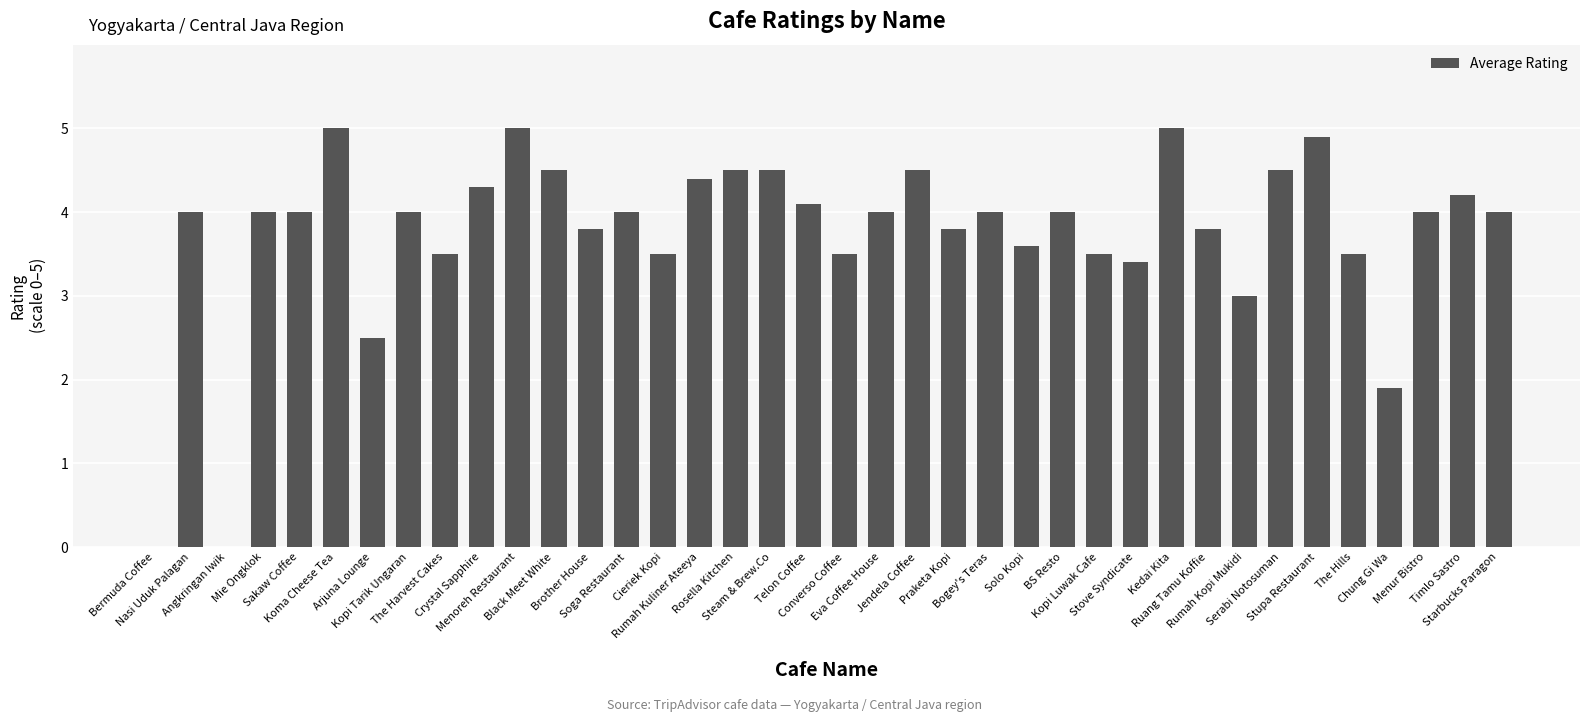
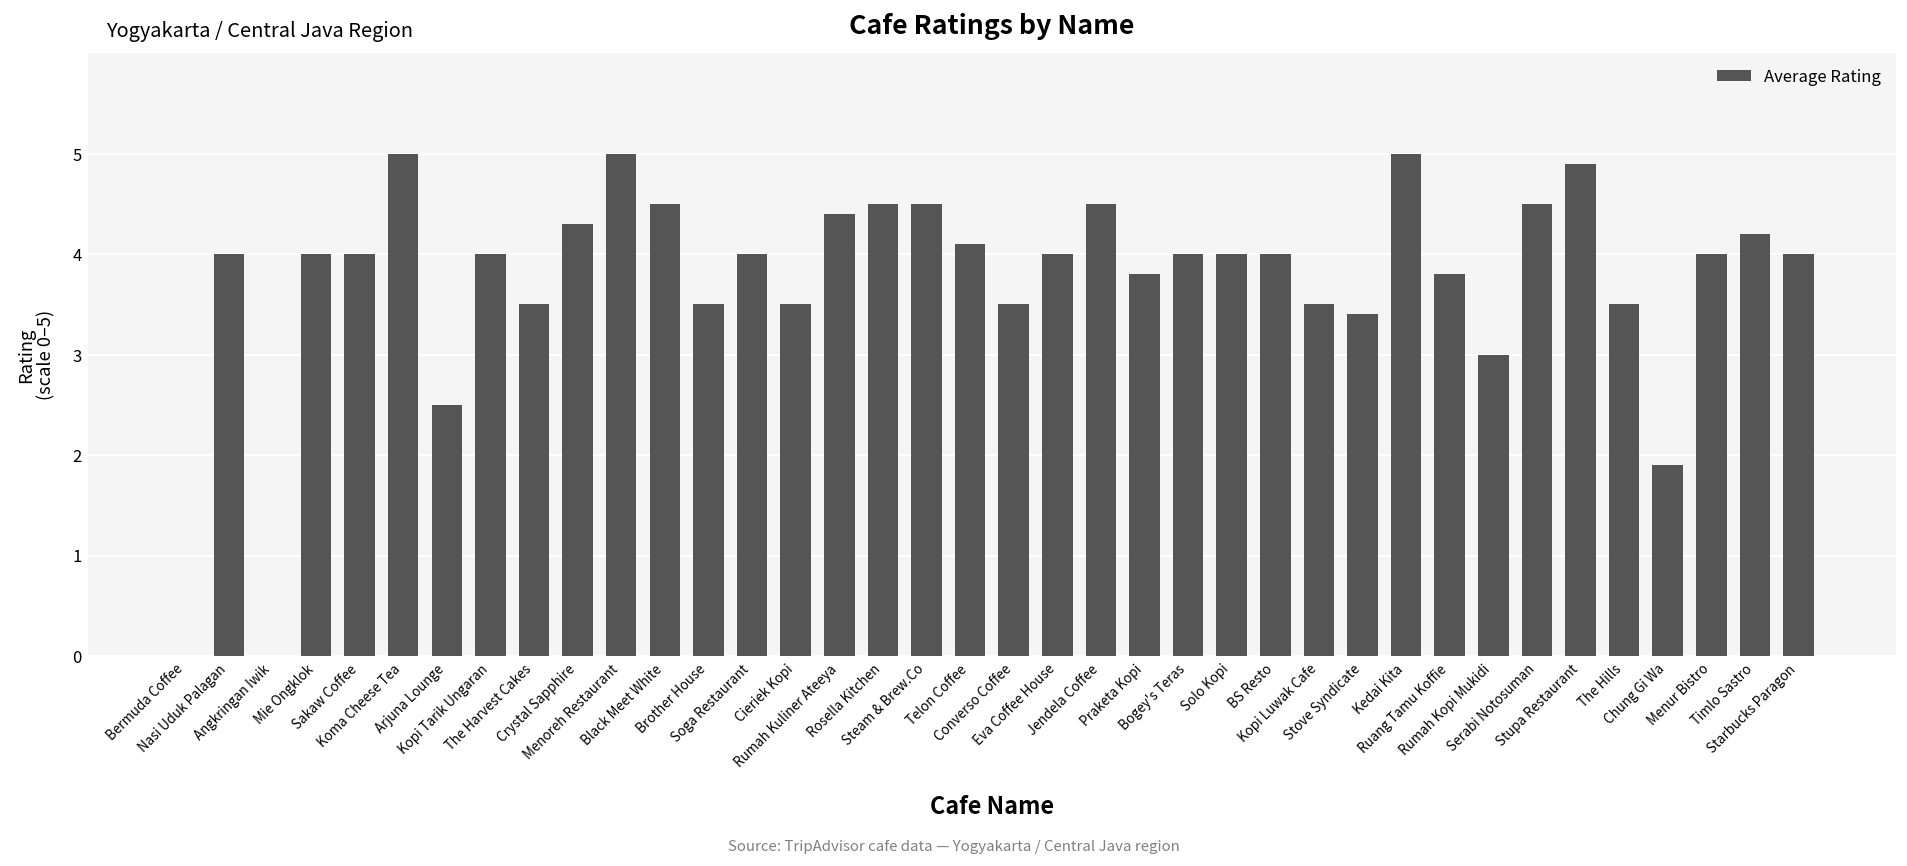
Brother House: 3.8 -> 3.5
Solo Kopi: 3.6 -> 4.0
